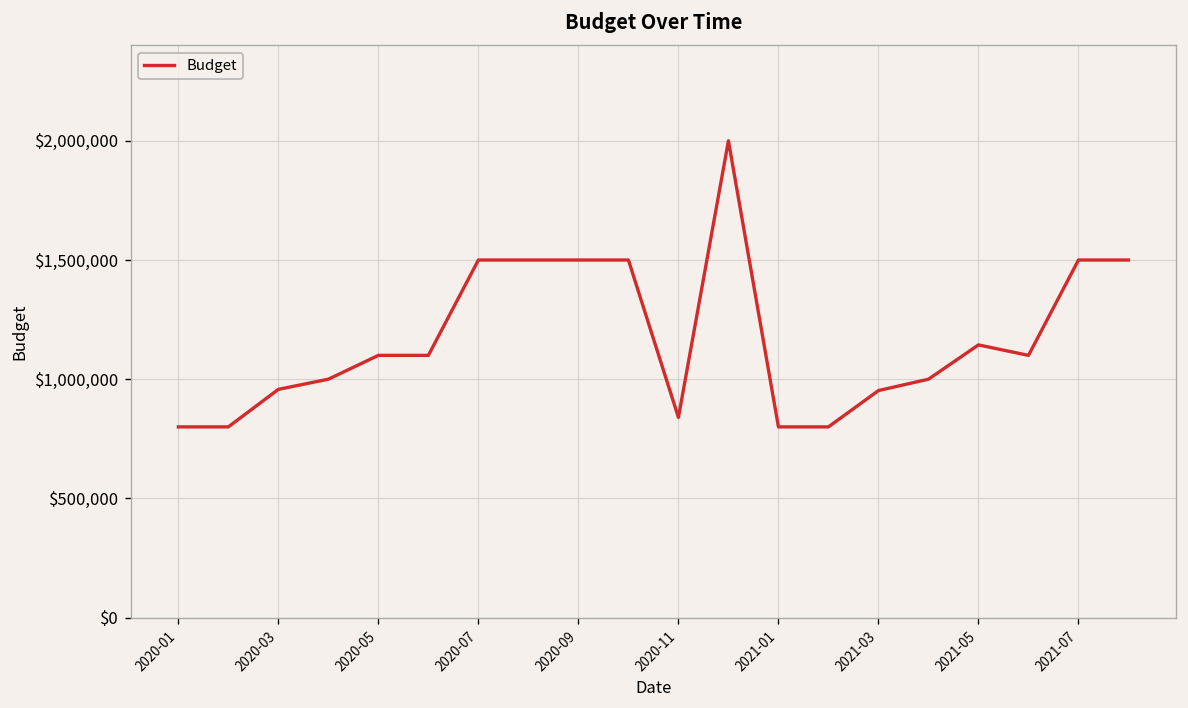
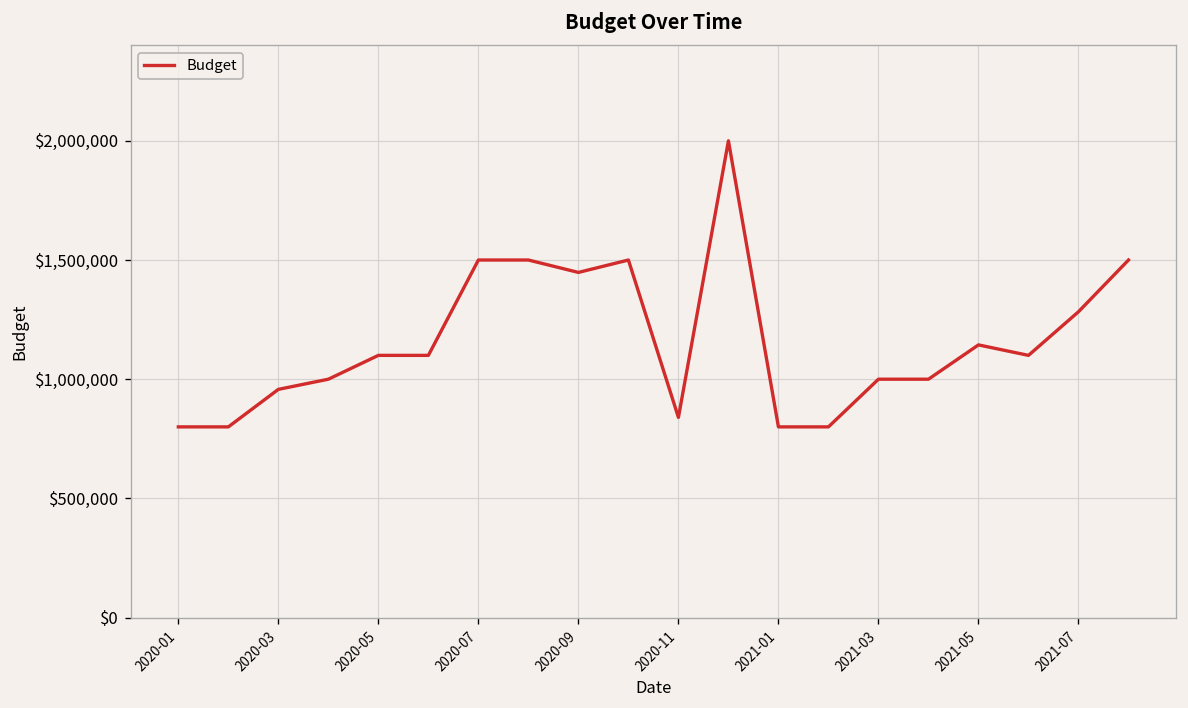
2020-09: $1,500,000 -> $1,450,000
2021-03: $950,000 -> $1,000,000
2021-07: $1,500,000 -> $1,280,000
